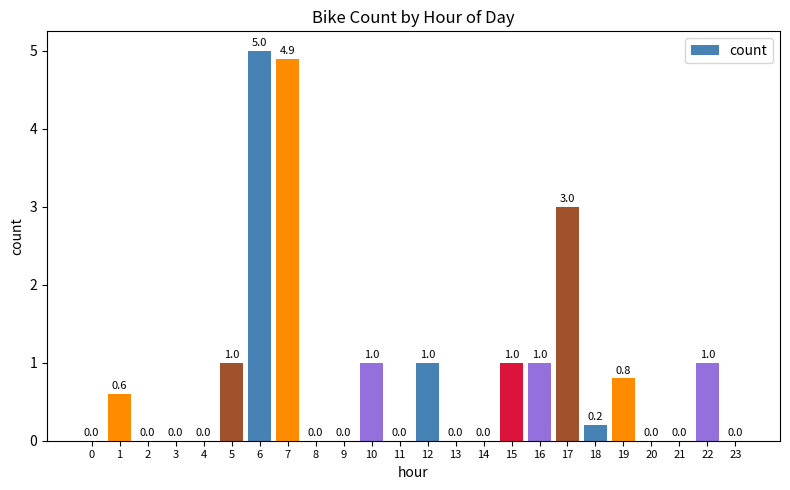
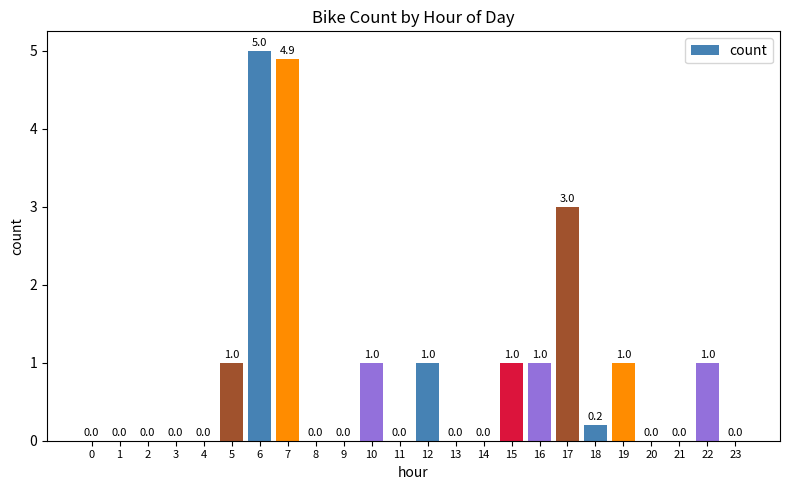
1: 0.6 -> 0.0
19: 0.8 -> 1.0
